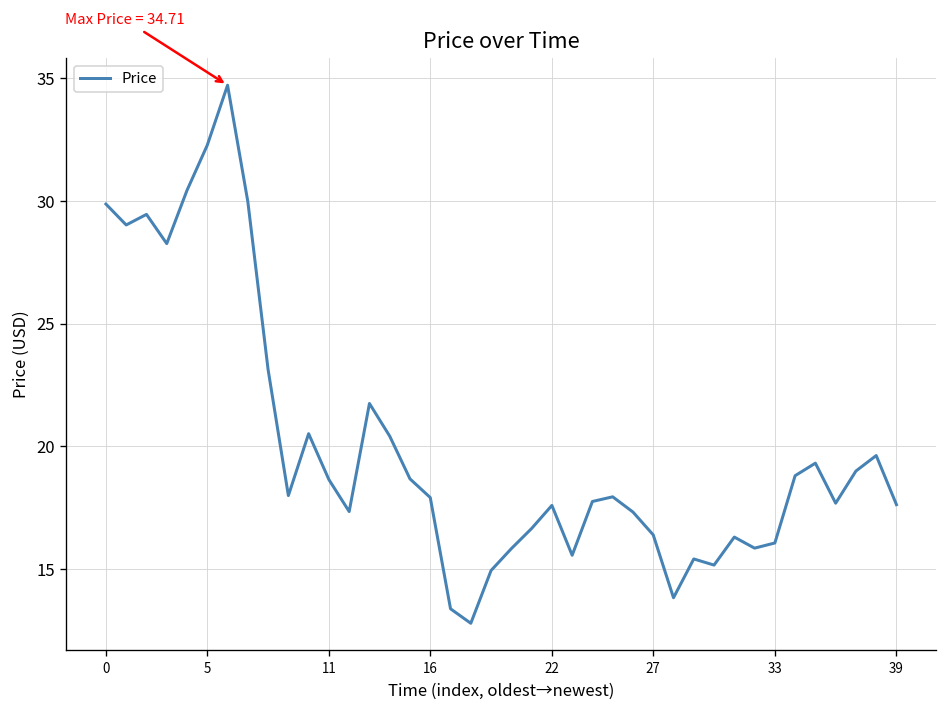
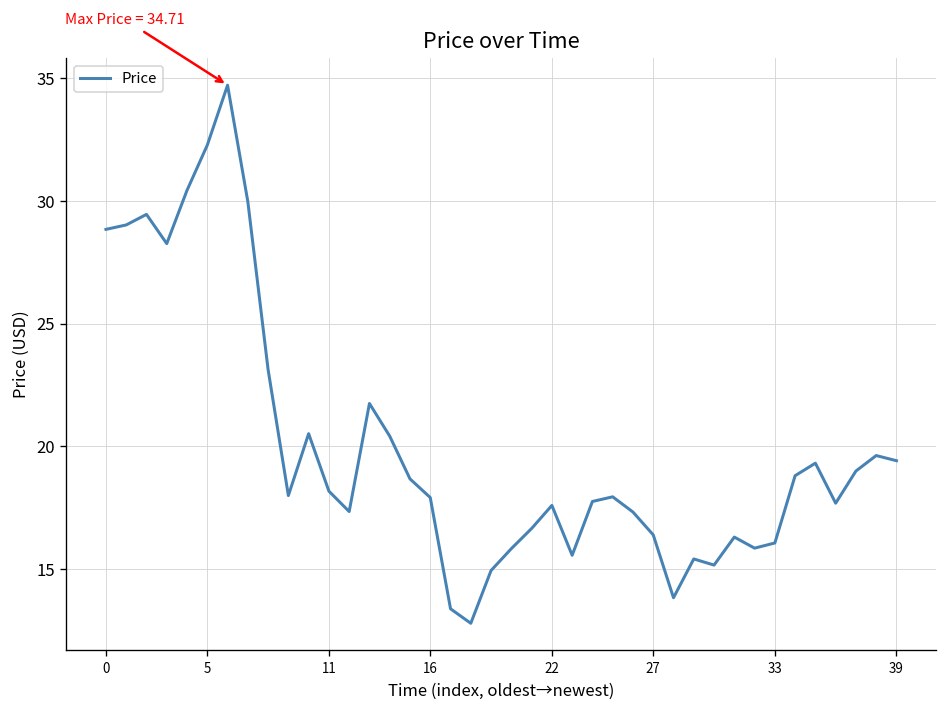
0: 29.9 -> 28.8
11: 18.7 -> 18.2
39: 17.6 -> 19.4
